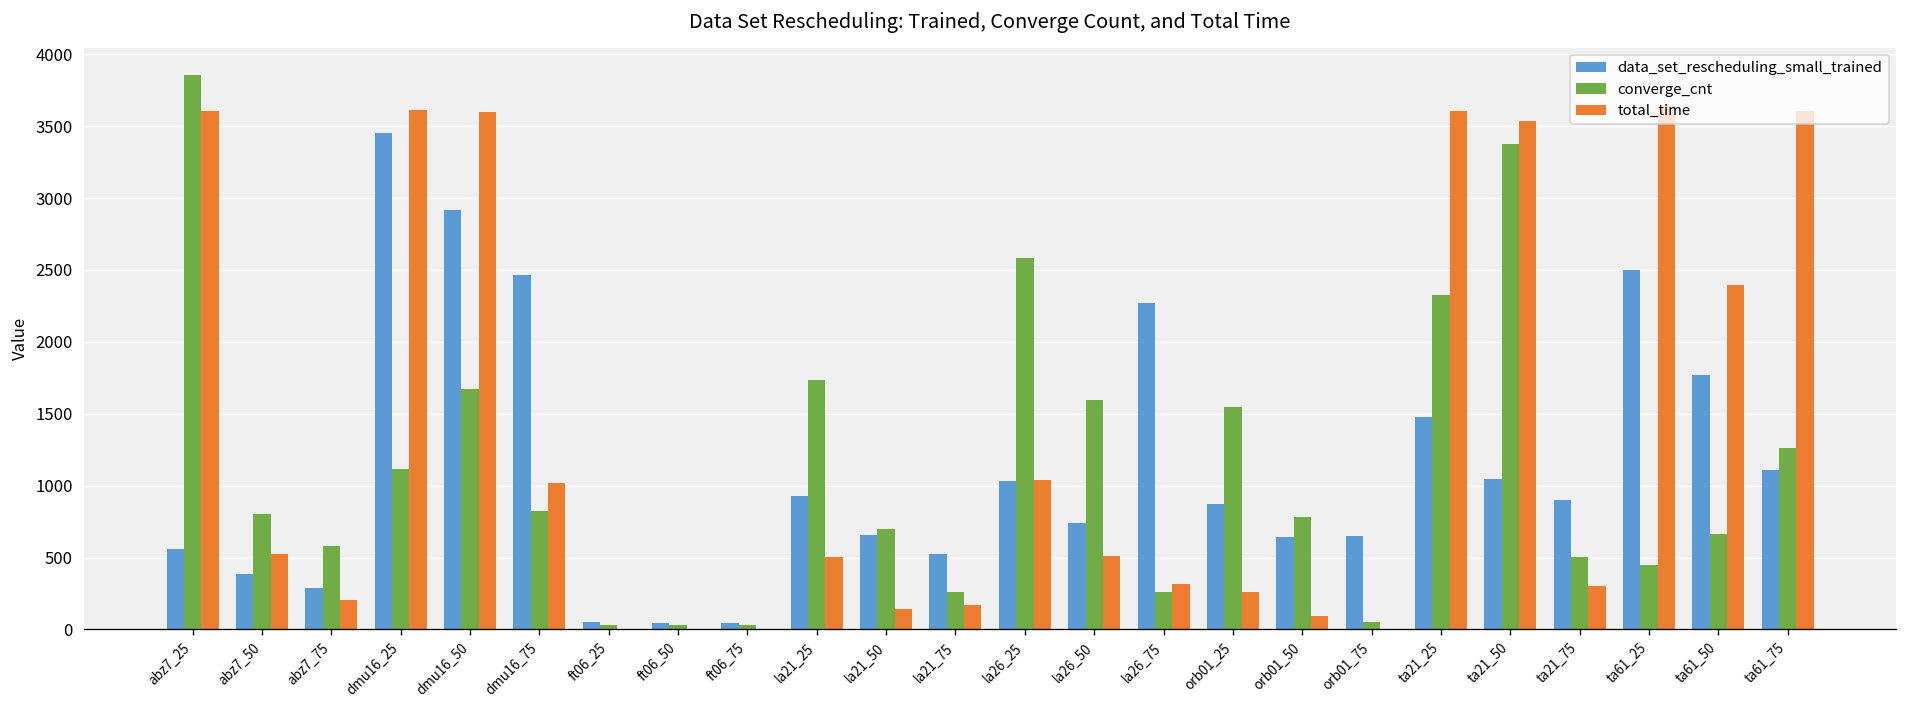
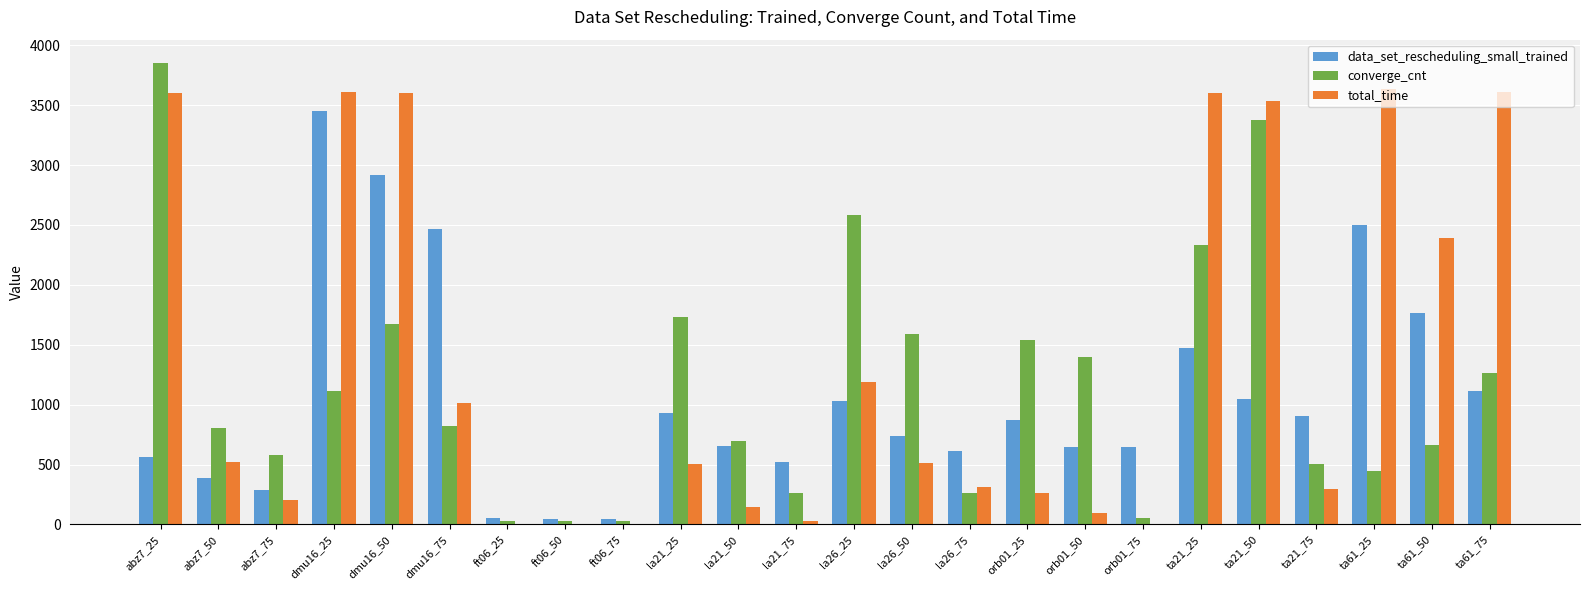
total_time, la21_75: 170 -> 30
total_time, la26_25: 1040 -> 1190
data_set_rescheduling_small_trained, la26_75: 2270 -> 610
converge_cnt, orb01_50: 780 -> 1400
